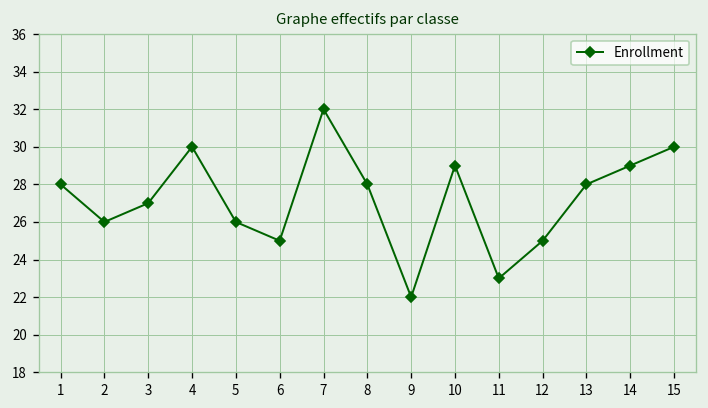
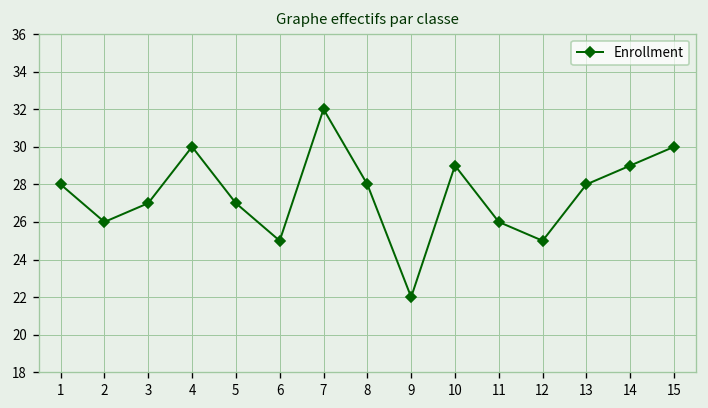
5: 26 -> 27
11: 23 -> 26
